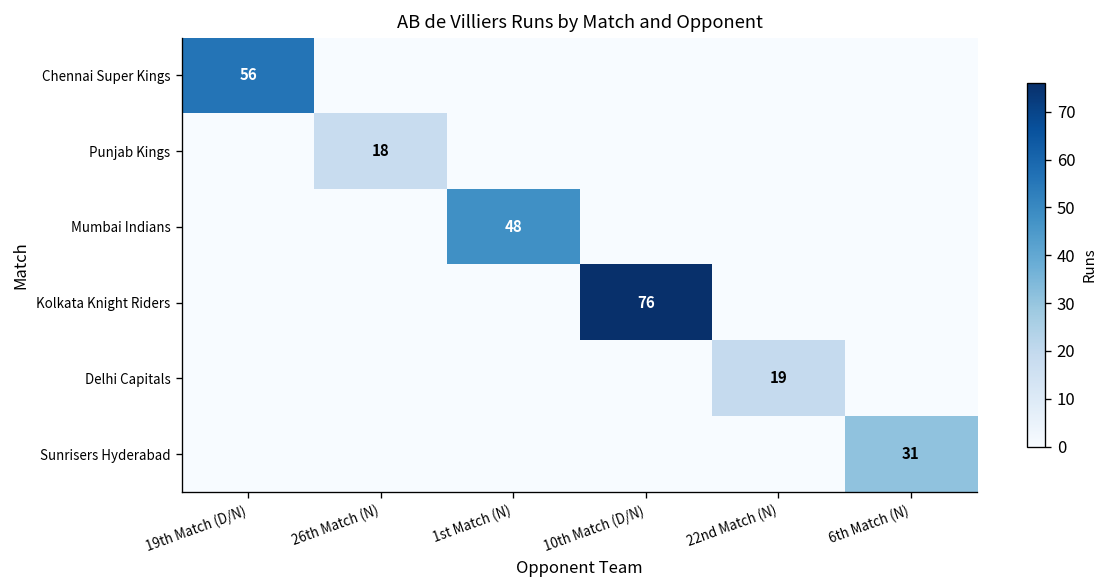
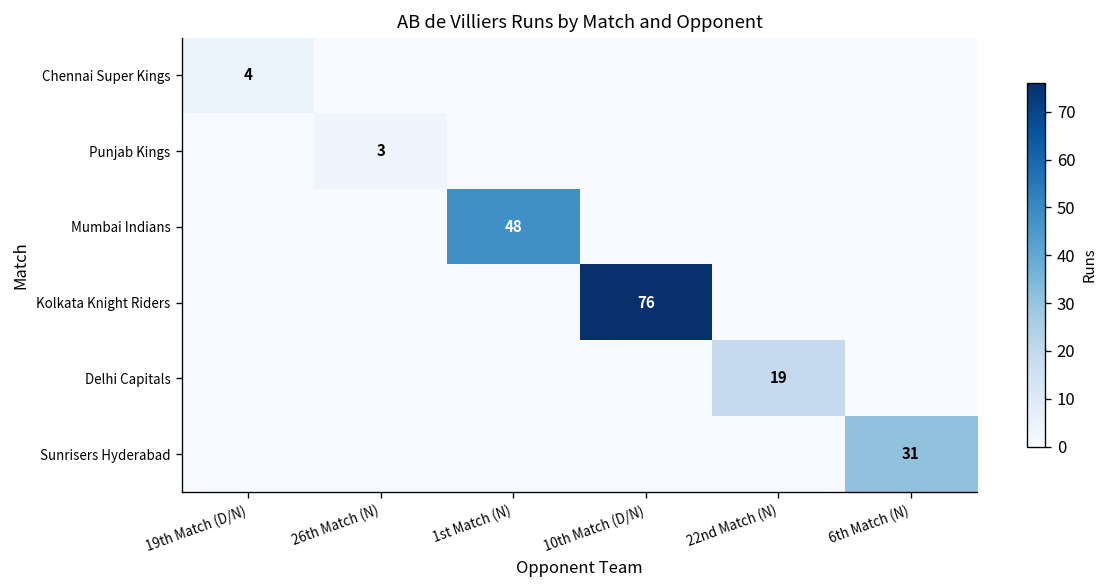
Chennai Super Kings, 19th Match (D/N): 56 -> 4
Punjab Kings, 26th Match (N): 18 -> 3
